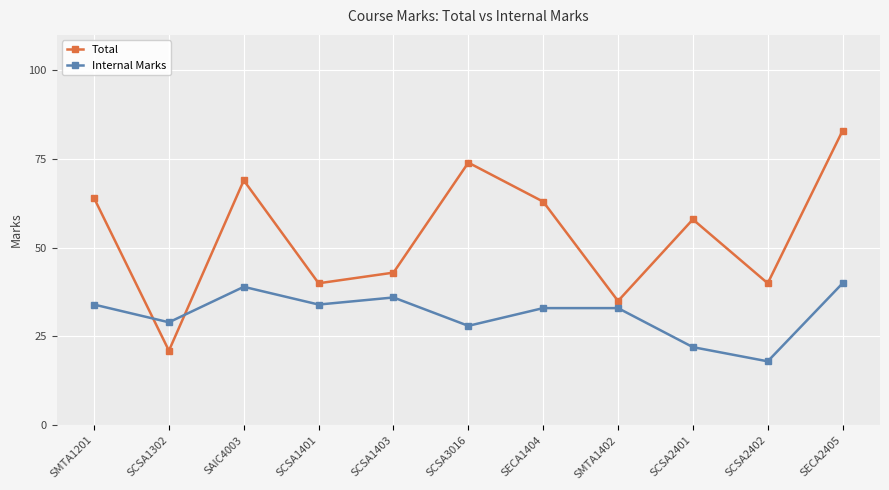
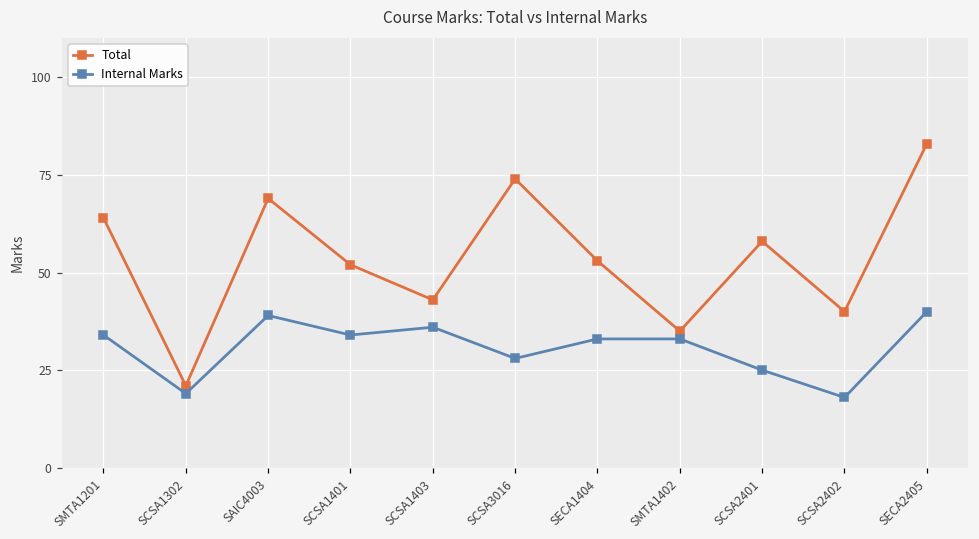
Internal Marks, SCSA1302: 29 -> 19
Total, SCSA1401: 40 -> 52
Total, SECA1404: 63 -> 53
Internal Marks, SCSA2401: 22 -> 25
